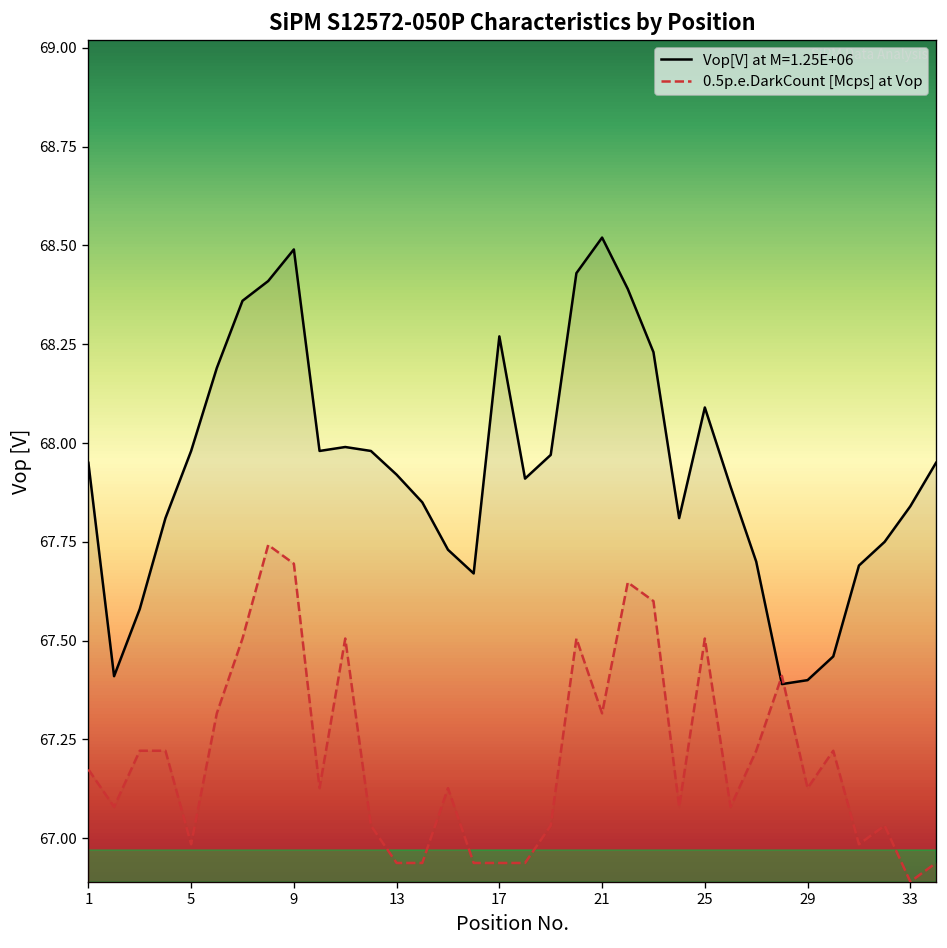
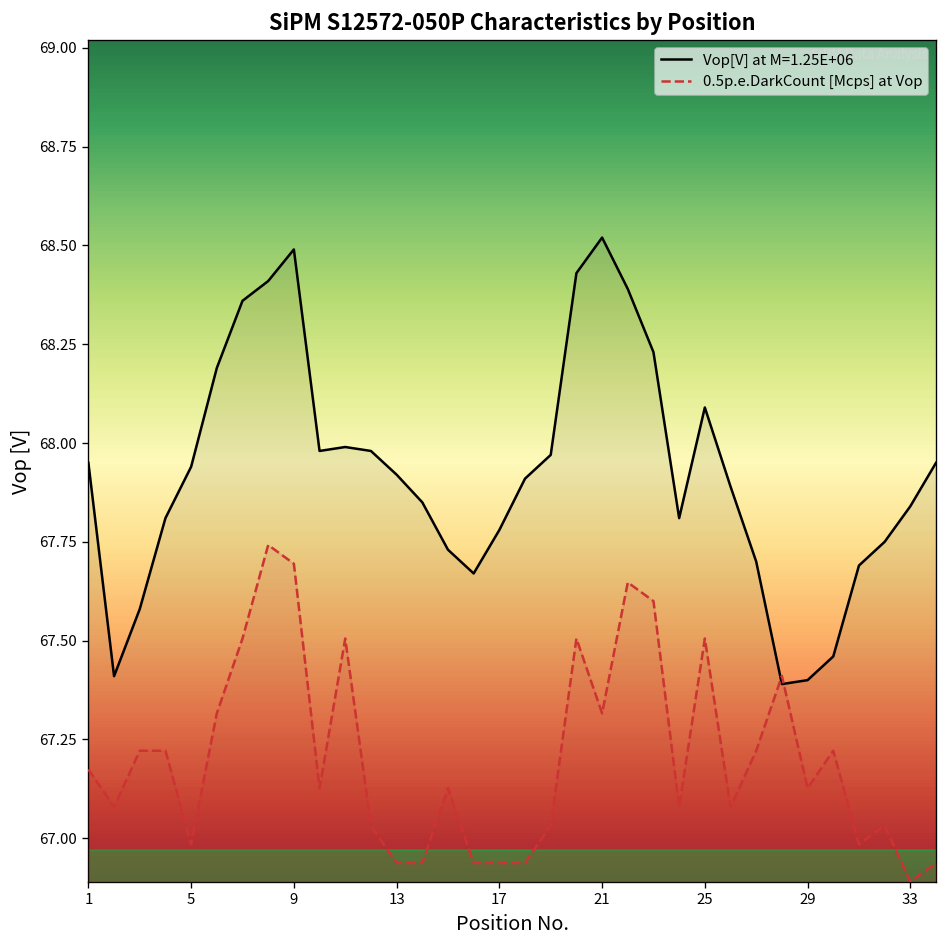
Vop[V] at M=1.25E+06, 5: 67.98 -> 67.94
Vop[V] at M=1.25E+06, 17: 68.27 -> 67.78
